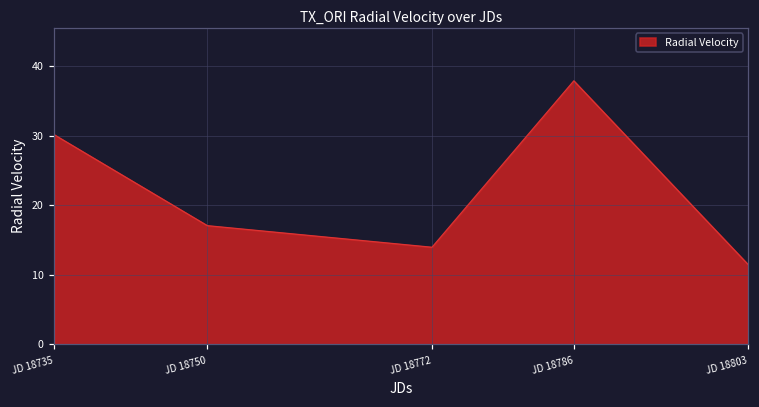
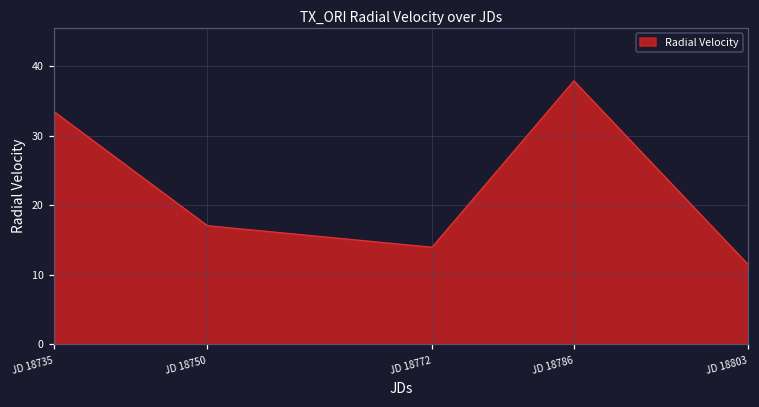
JD 18735: 30 -> 33
